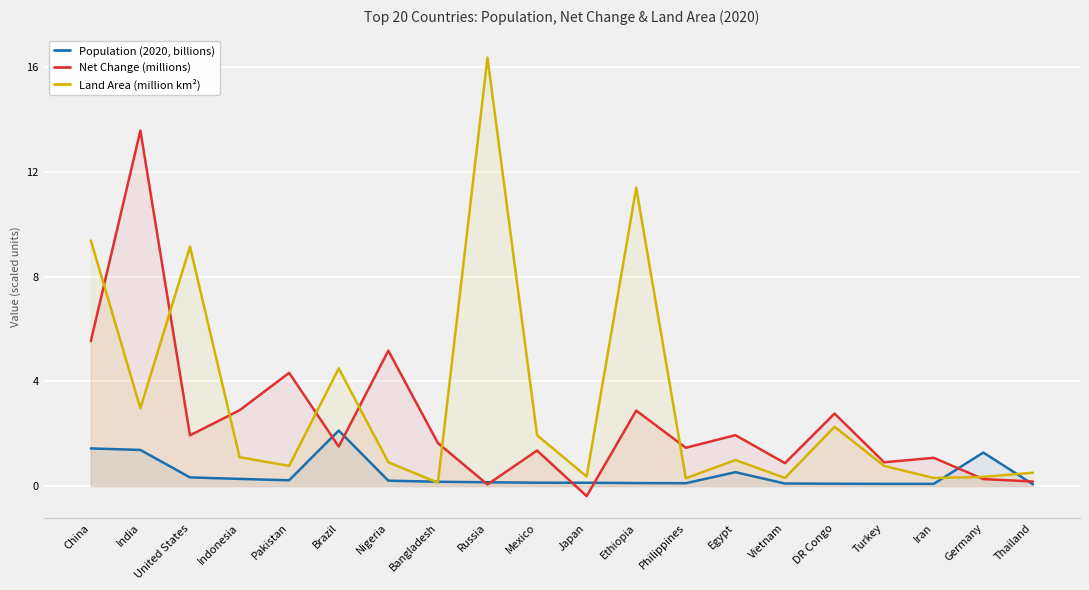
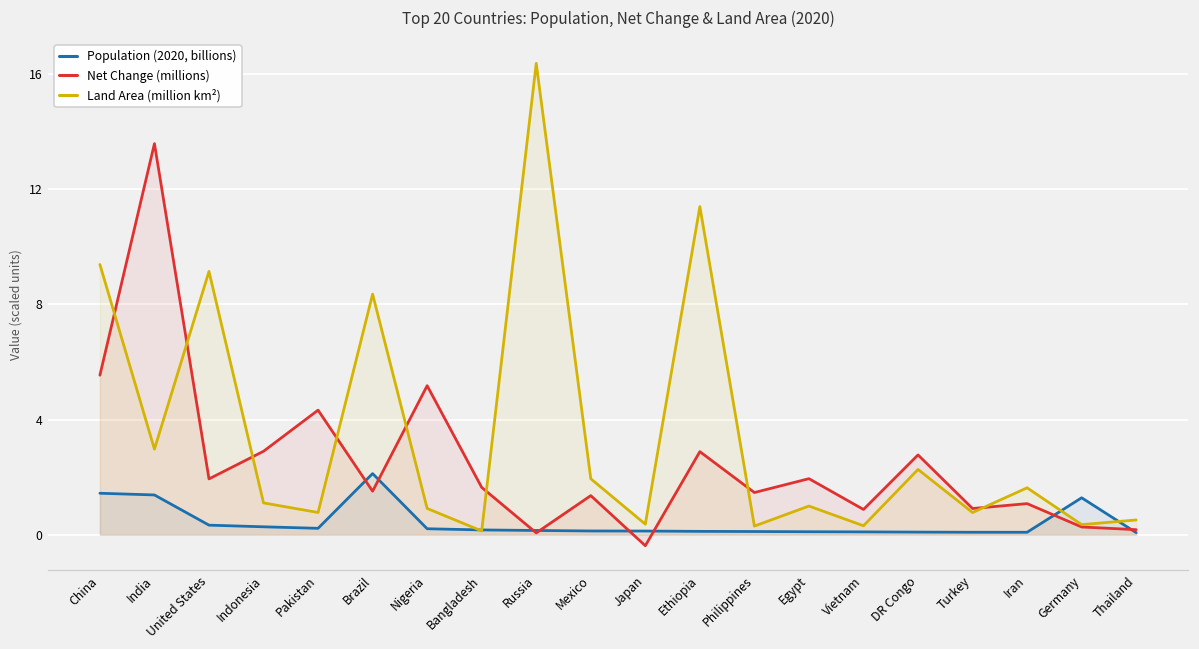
Land Area (million km²), Brazil: 4.5 -> 8.4
Population (2020, billions), Egypt: 0.5 -> 0.1
Land Area (million km²), Iran: 0.3 -> 1.6
